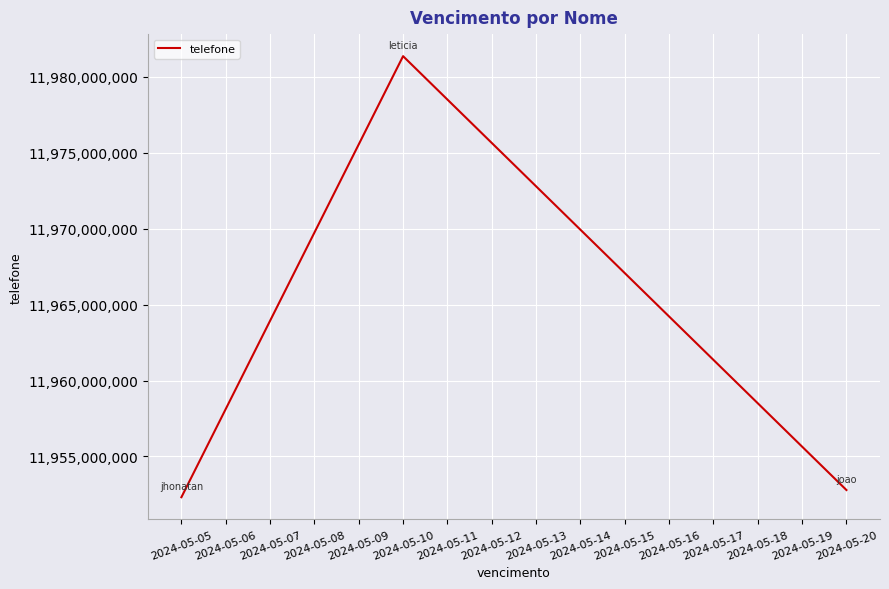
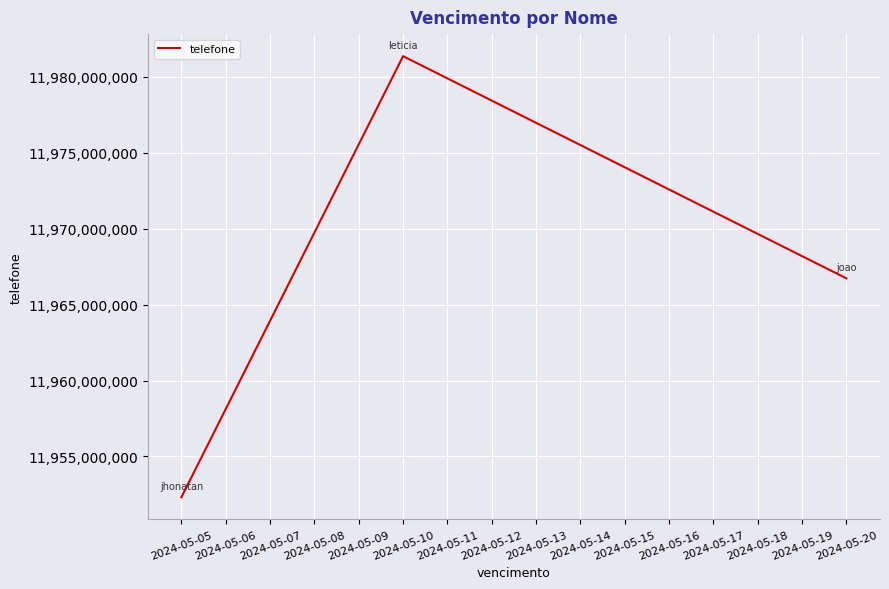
2024-05-20: 11,952,800,000 -> 11,966,700,000
